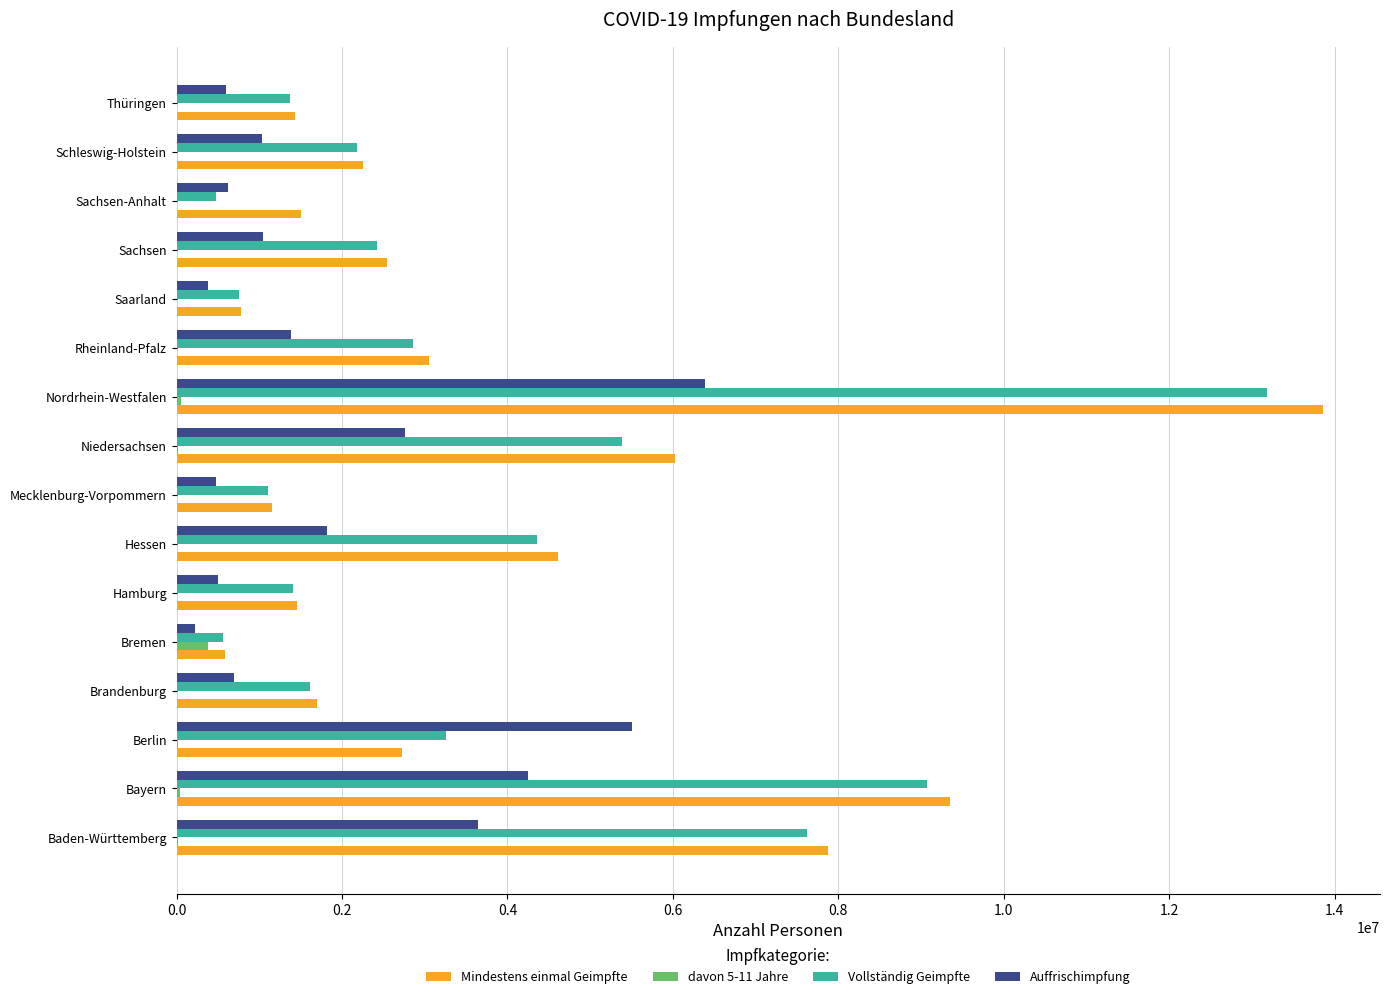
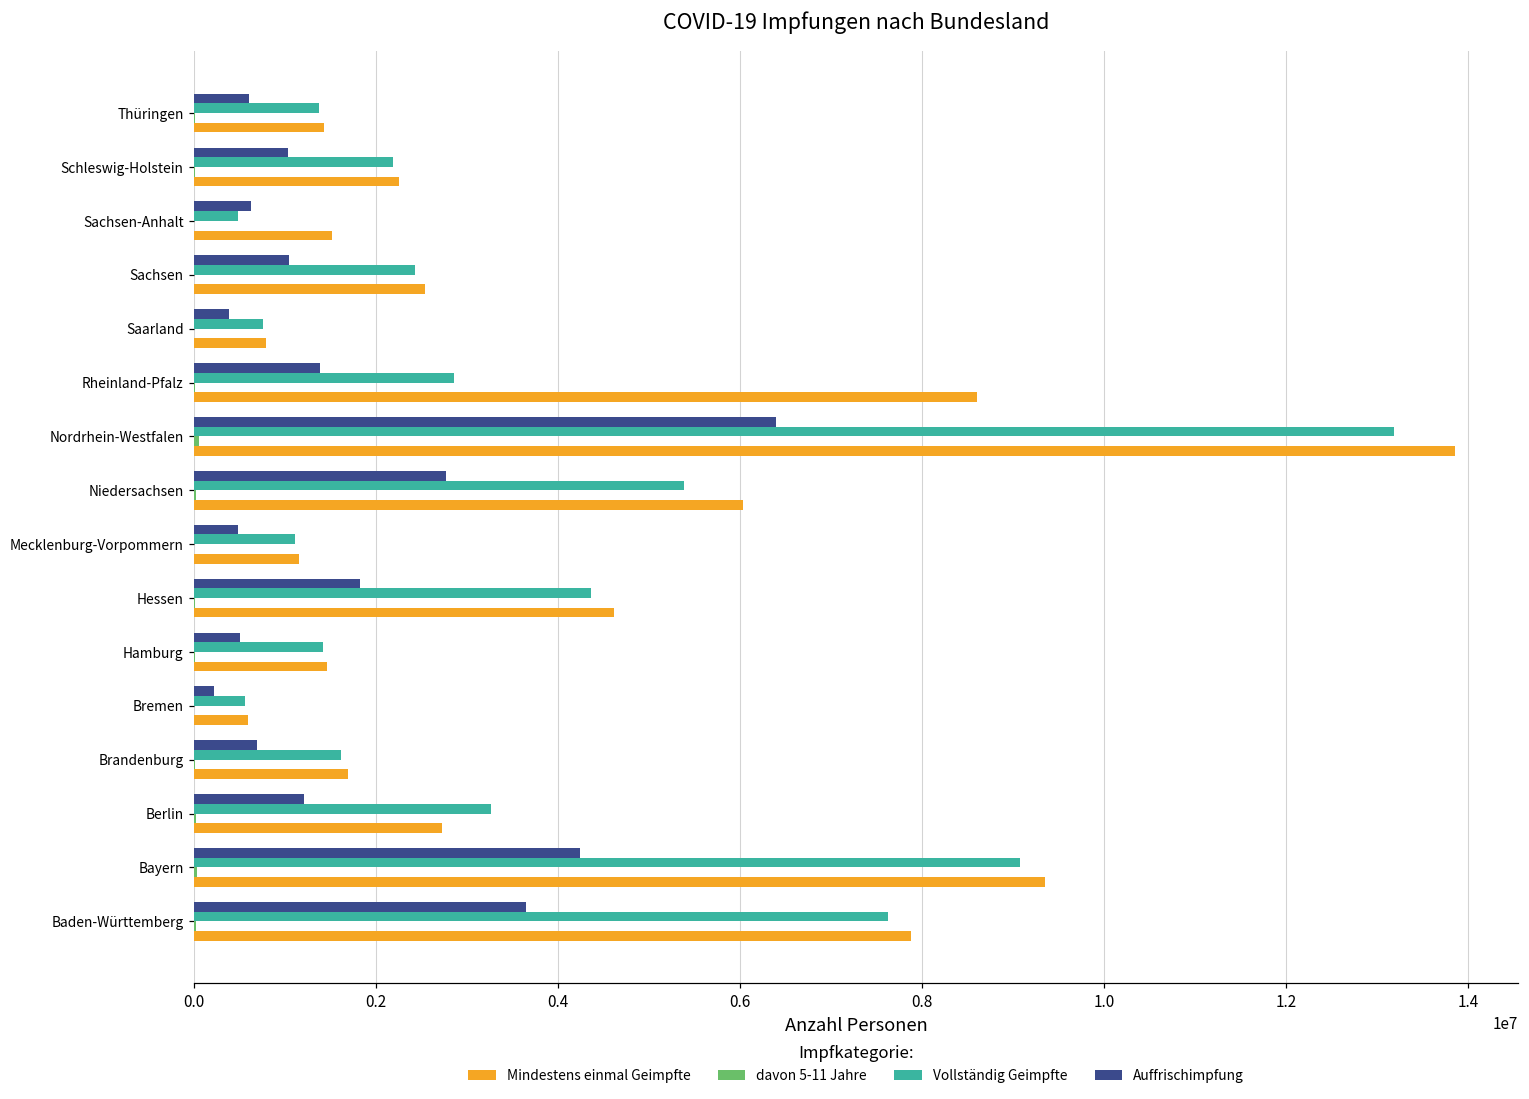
Mindestens einmal Geimpfte, Rheinland-Pfalz: 3100000 -> 8600000
davon 5-11 Jahre, Bremen: 400000 -> 0
Auffrischimpfung, Berlin: 5500000 -> 1200000
